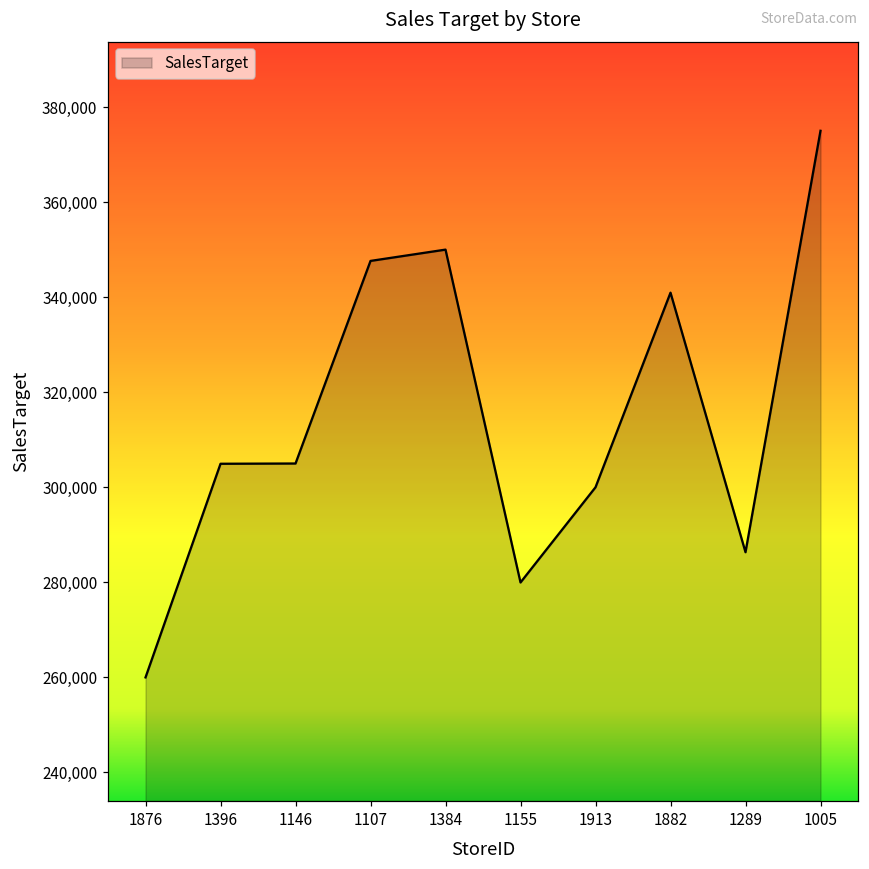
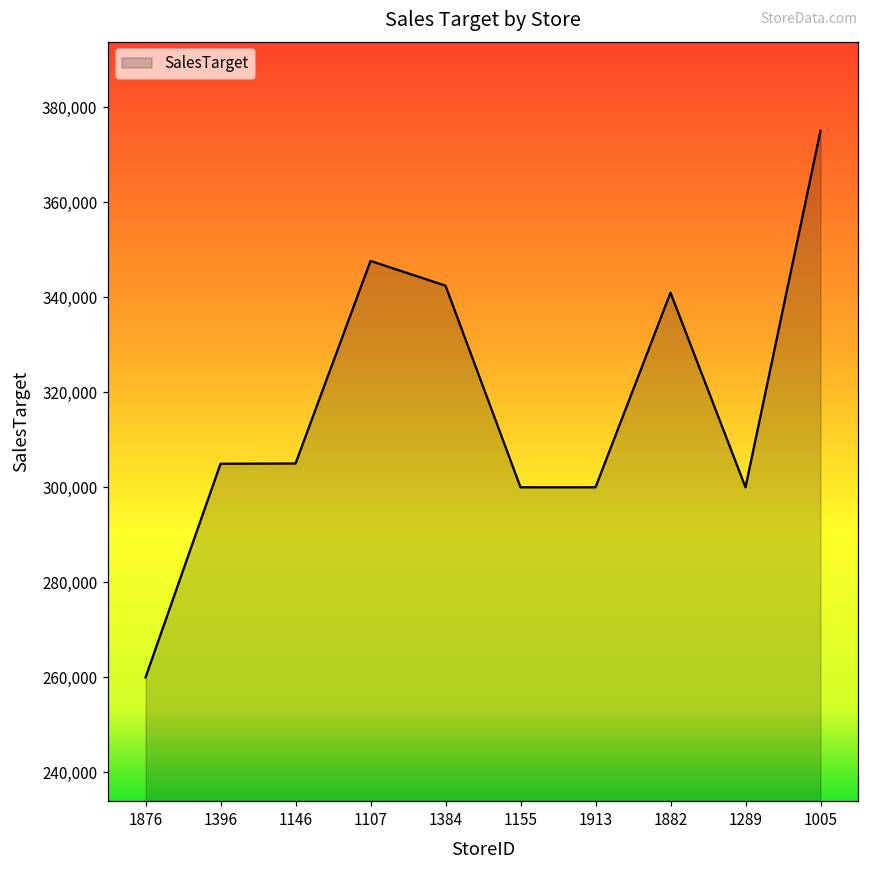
1384: 350,000 -> 342,000
1155: 280,000 -> 300,000
1289: 286,000 -> 300,000
